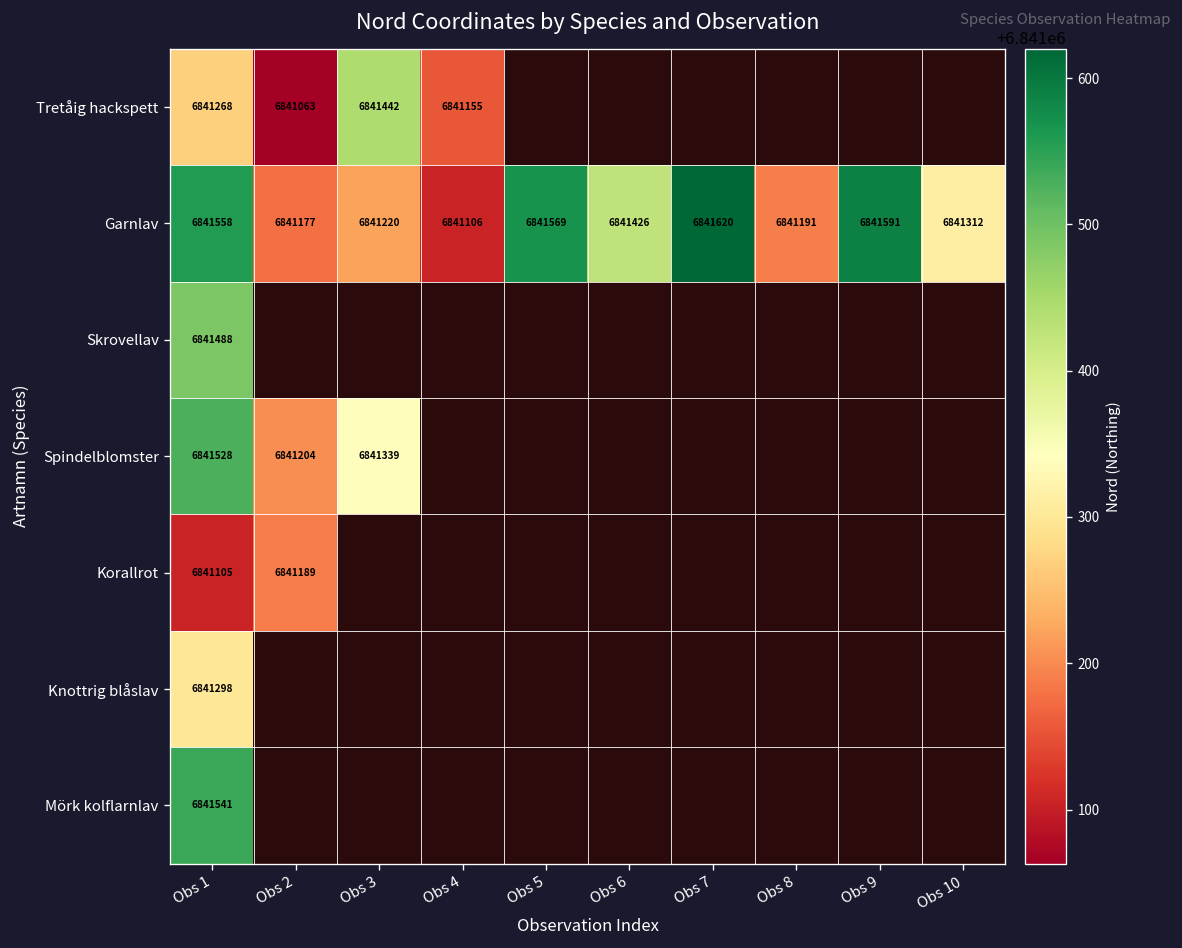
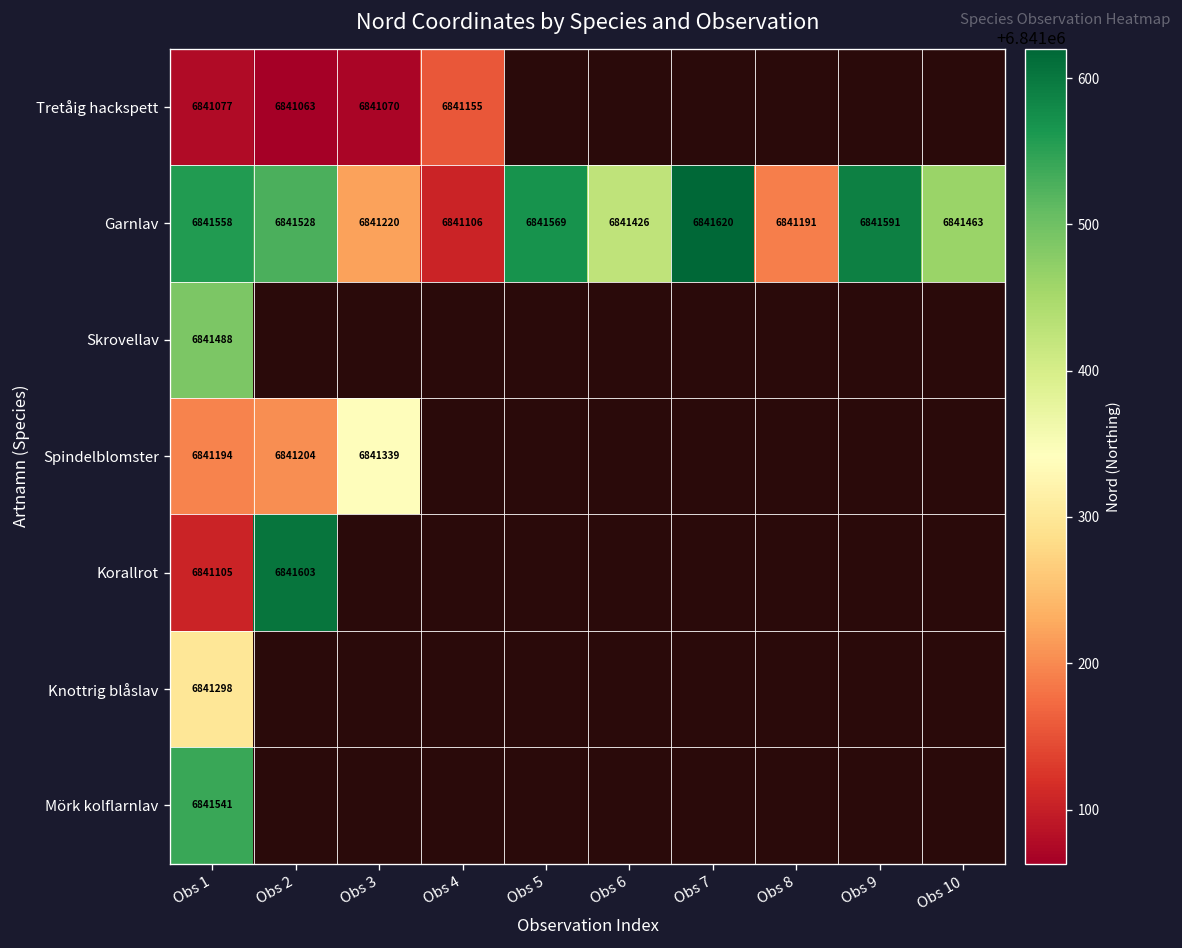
Tretåig hackspett, Obs 1: 6841268 -> 6841077
Tretåig hackspett, Obs 3: 6841442 -> 6841070
Garnlav, Obs 2: 6841177 -> 6841528
Garnlav, Obs 10: 6841312 -> 6841463
Spindelblomster, Obs 1: 6841528 -> 6841194
Korallrot, Obs 2: 6841189 -> 6841603
